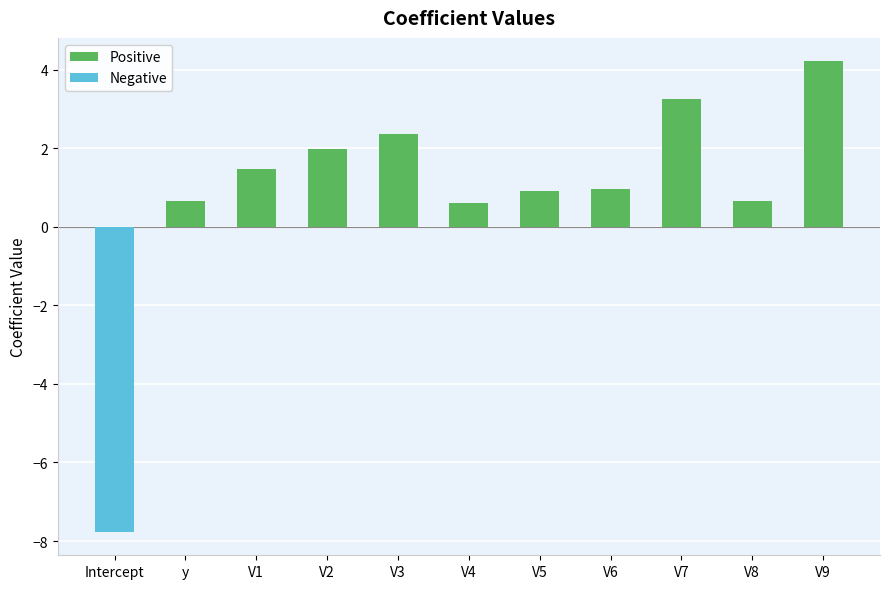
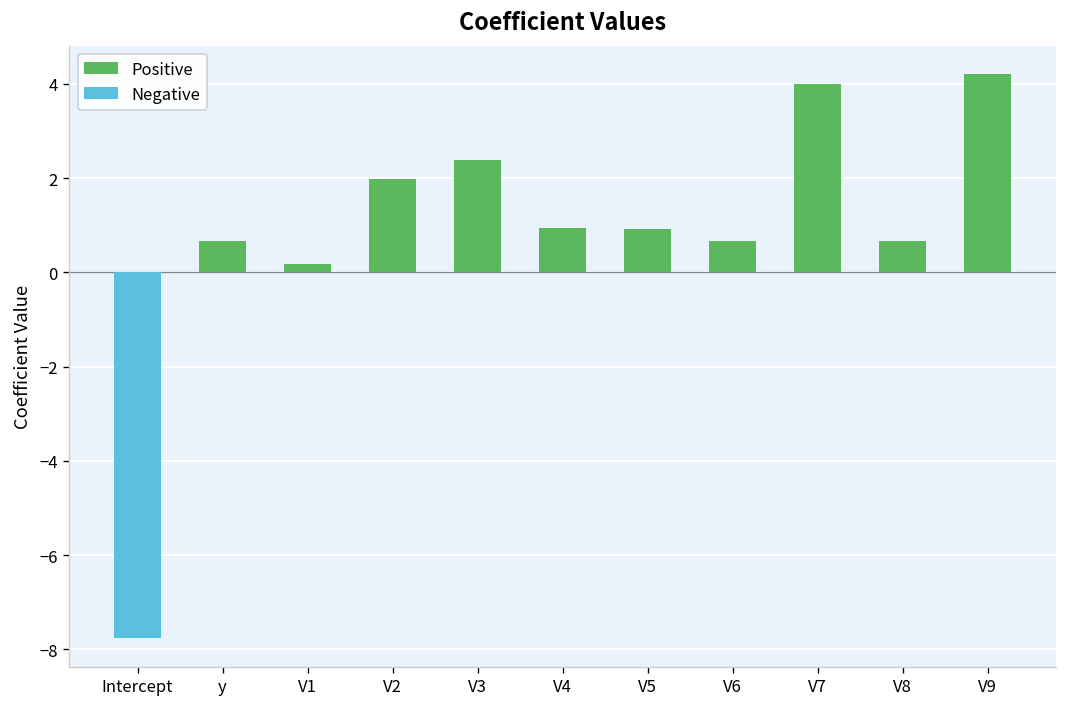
Positive, V1: 1.5 -> 0.2
Positive, V4: 0.6 -> 0.9
Positive, V6: 1.0 -> 0.7
Positive, V7: 3.2 -> 4.0
